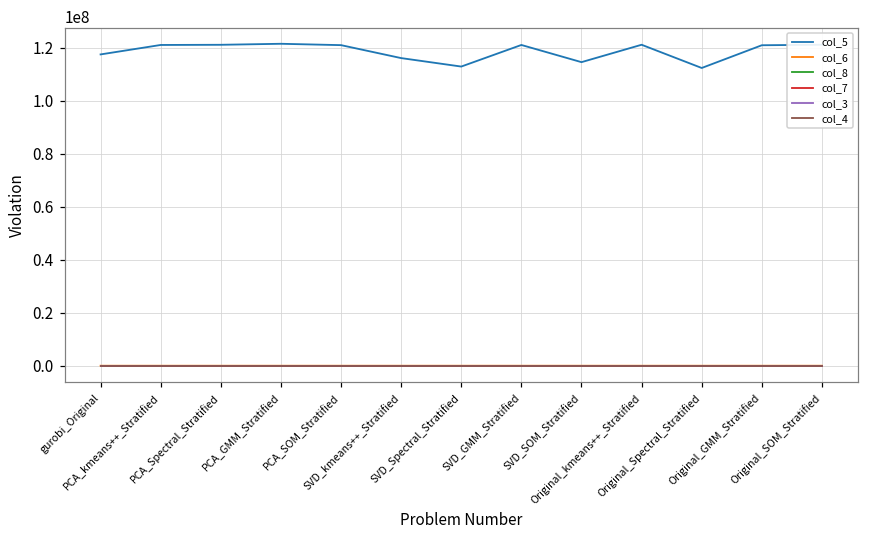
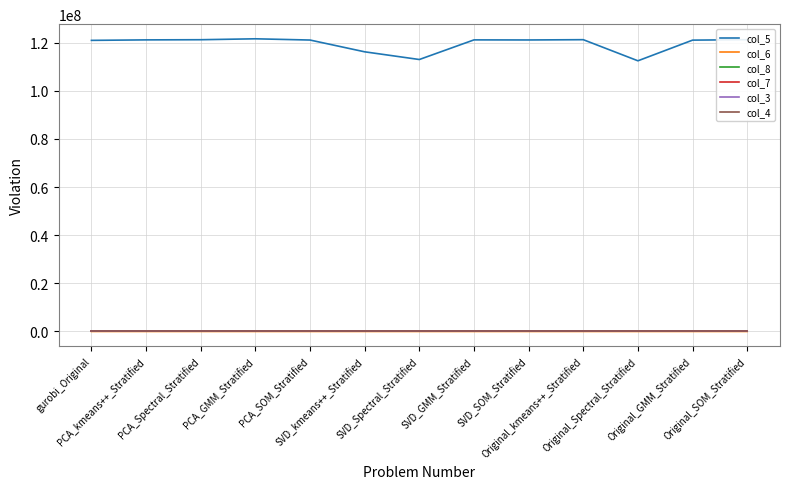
col_5, gurobi_Original: 118000000 -> 121000000
col_5, SVD_SOM_Stratified: 115000000 -> 121000000
